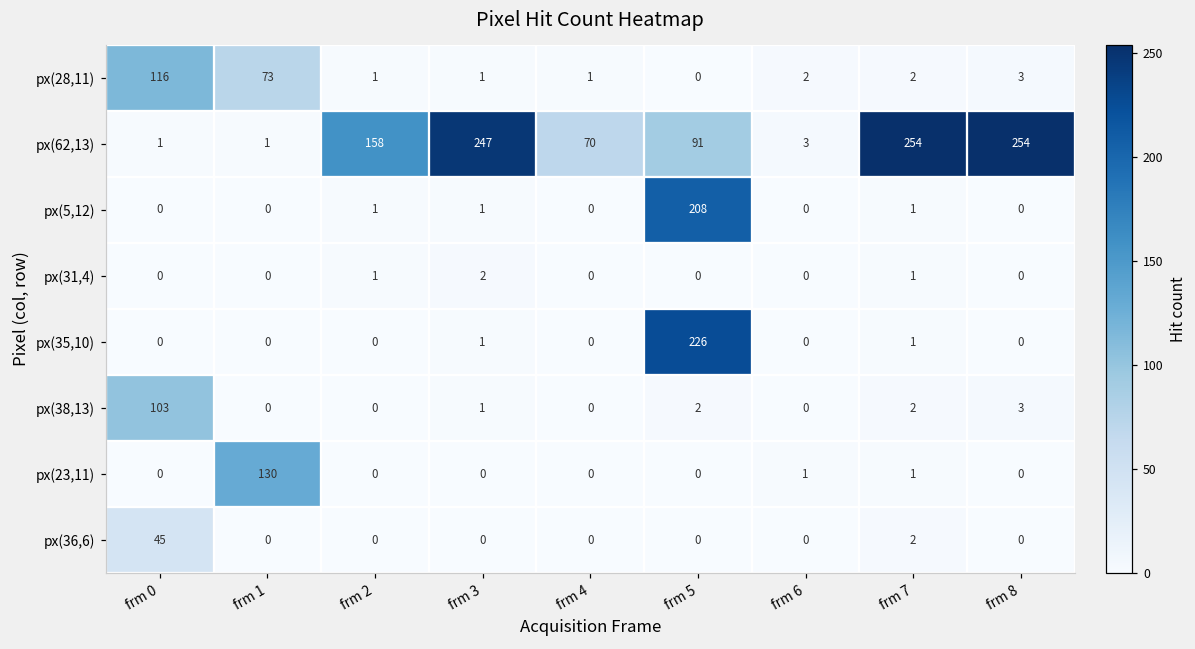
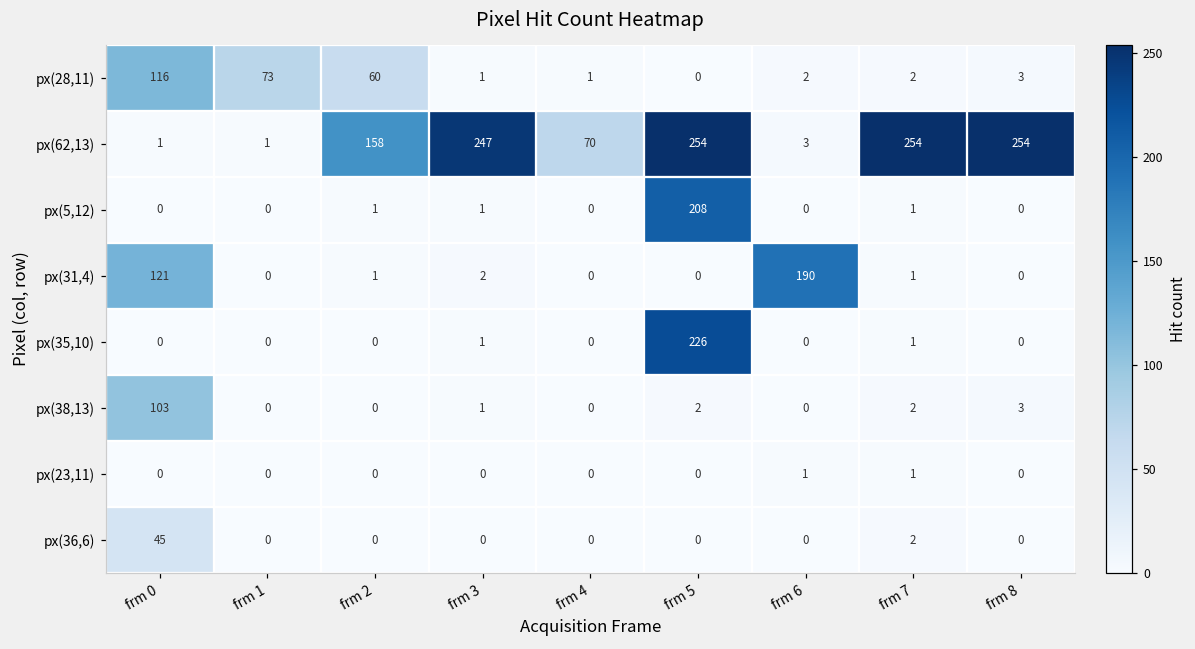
px(28,11), frm 2: 1 -> 60
px(62,13), frm 5: 91 -> 254
px(31,4), frm 0: 0 -> 121
px(31,4), frm 6: 0 -> 190
px(23,11), frm 1: 130 -> 0
